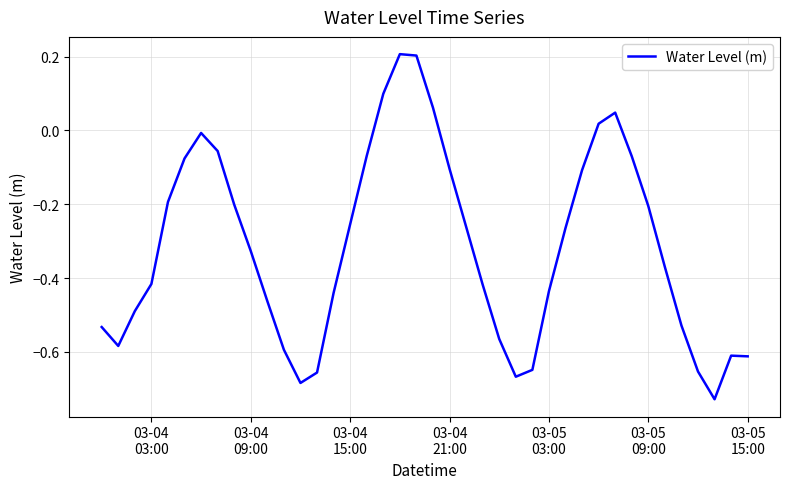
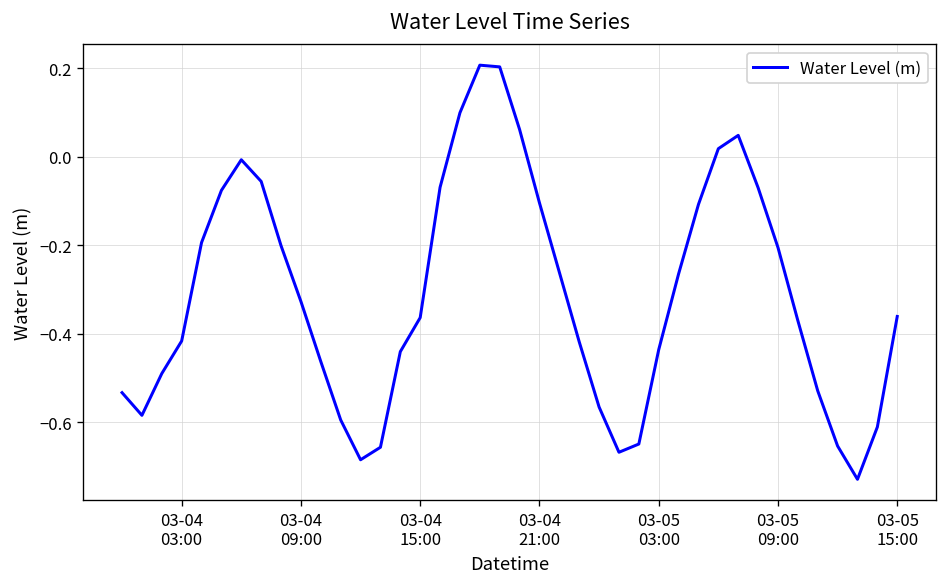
03-04 15:00: -0.25 -> -0.36
03-05 15:00: -0.61 -> -0.36
